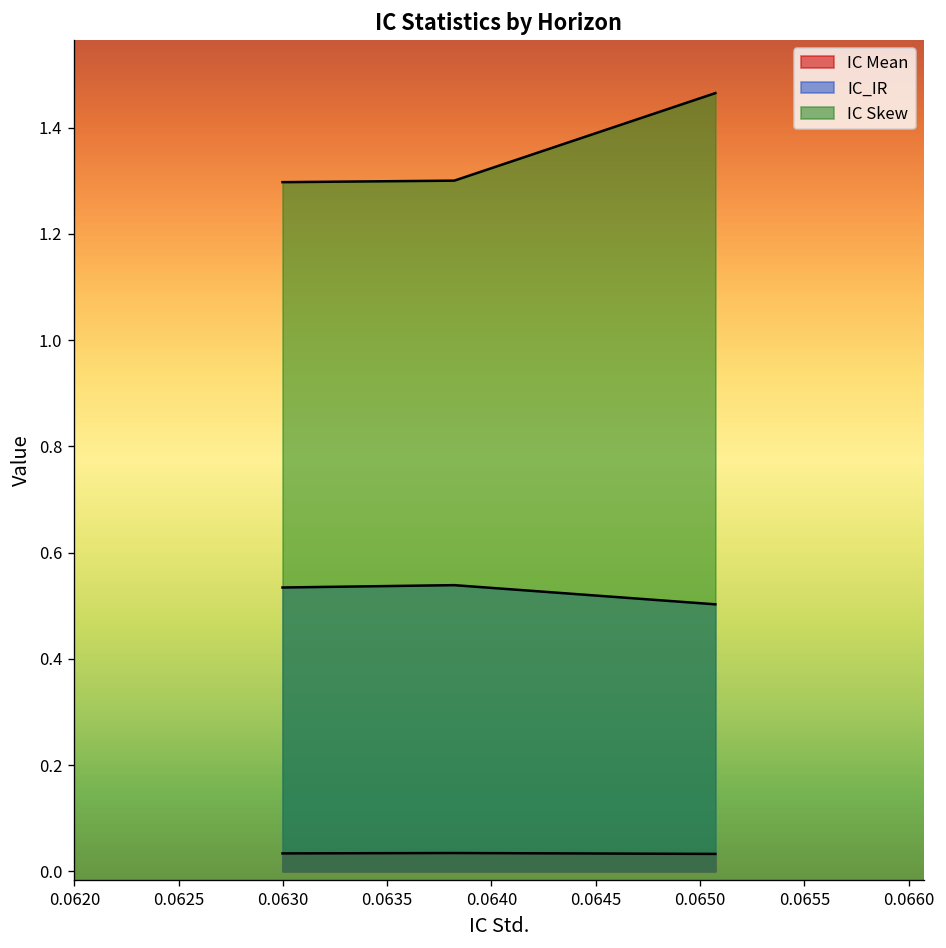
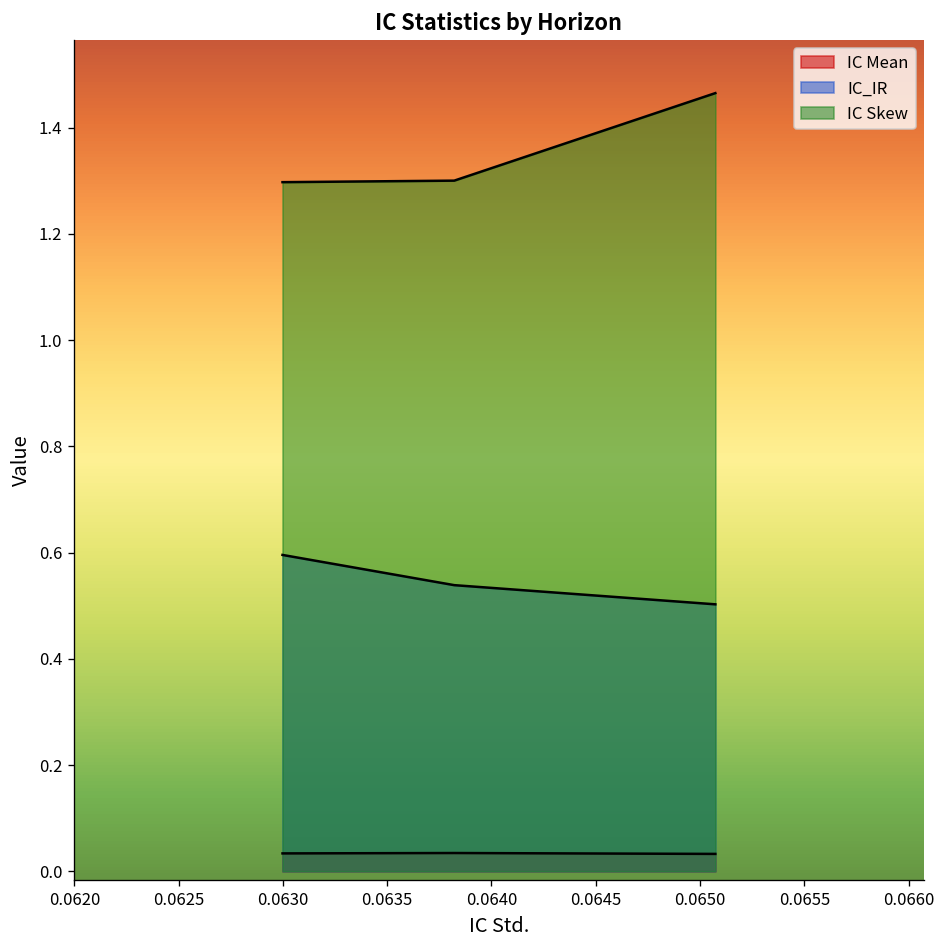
IC_IR, 0.0630: 0.53 -> 0.60
